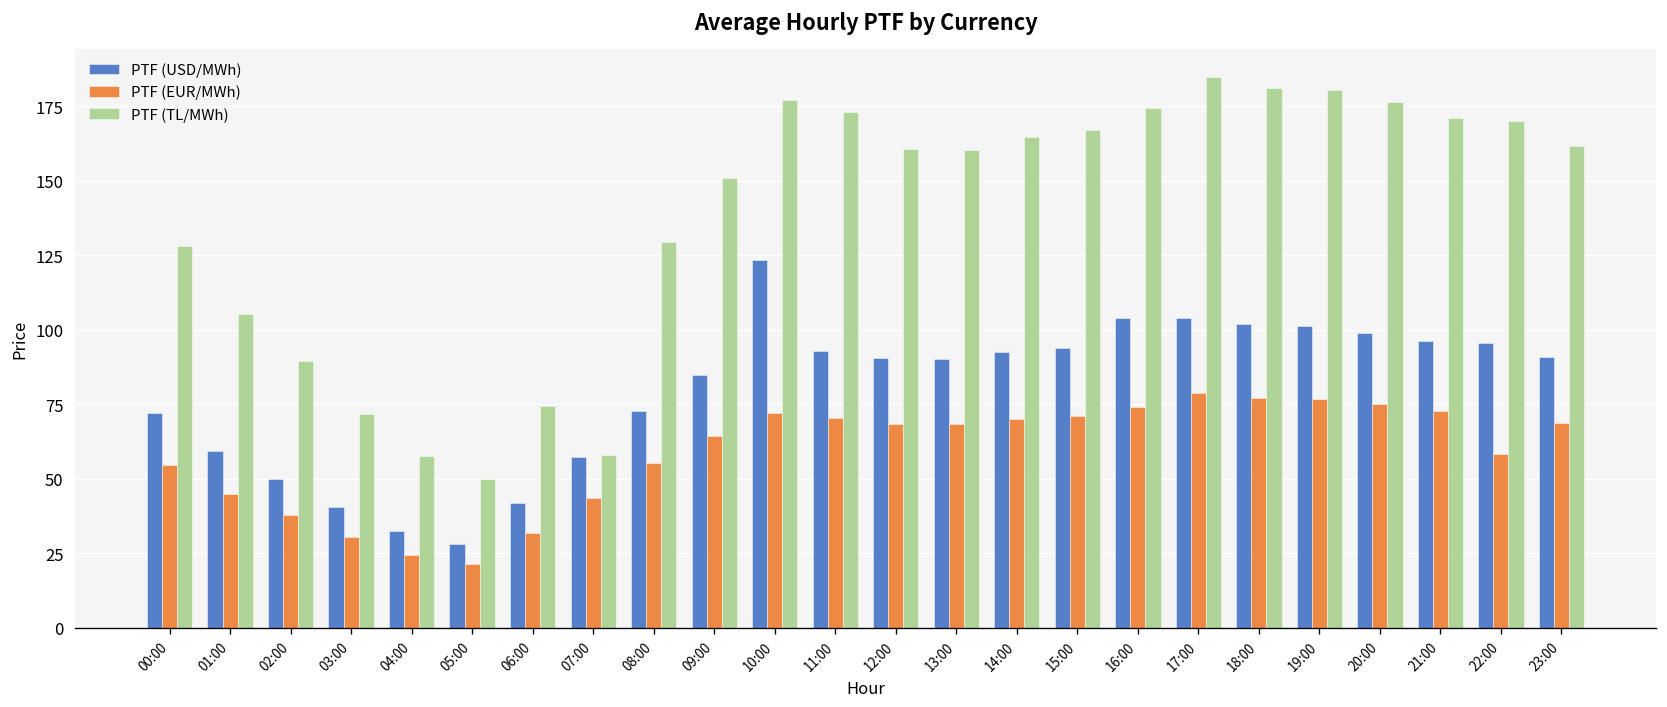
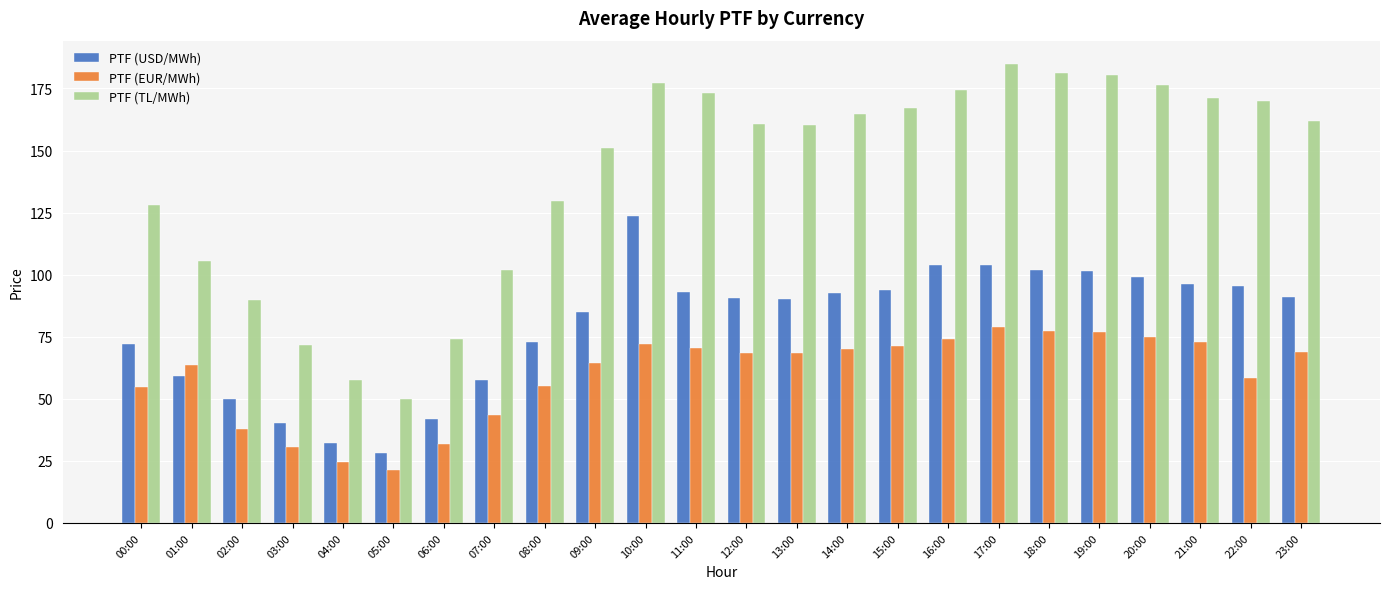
PTF (EUR/MWh), 01:00: 45 -> 64
PTF (TL/MWh), 07:00: 58 -> 102
